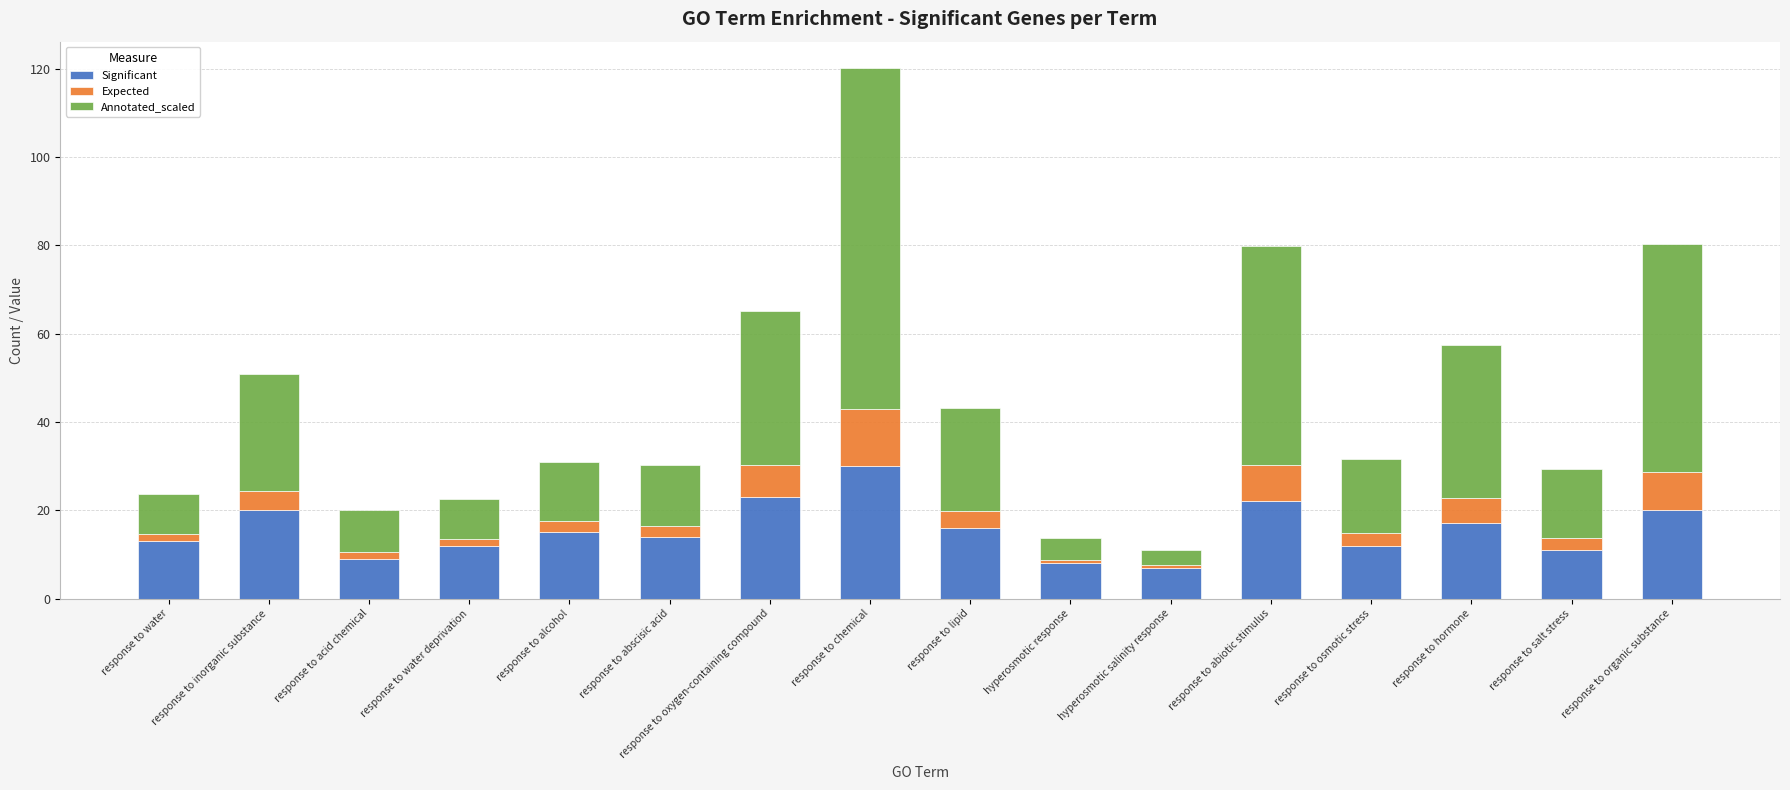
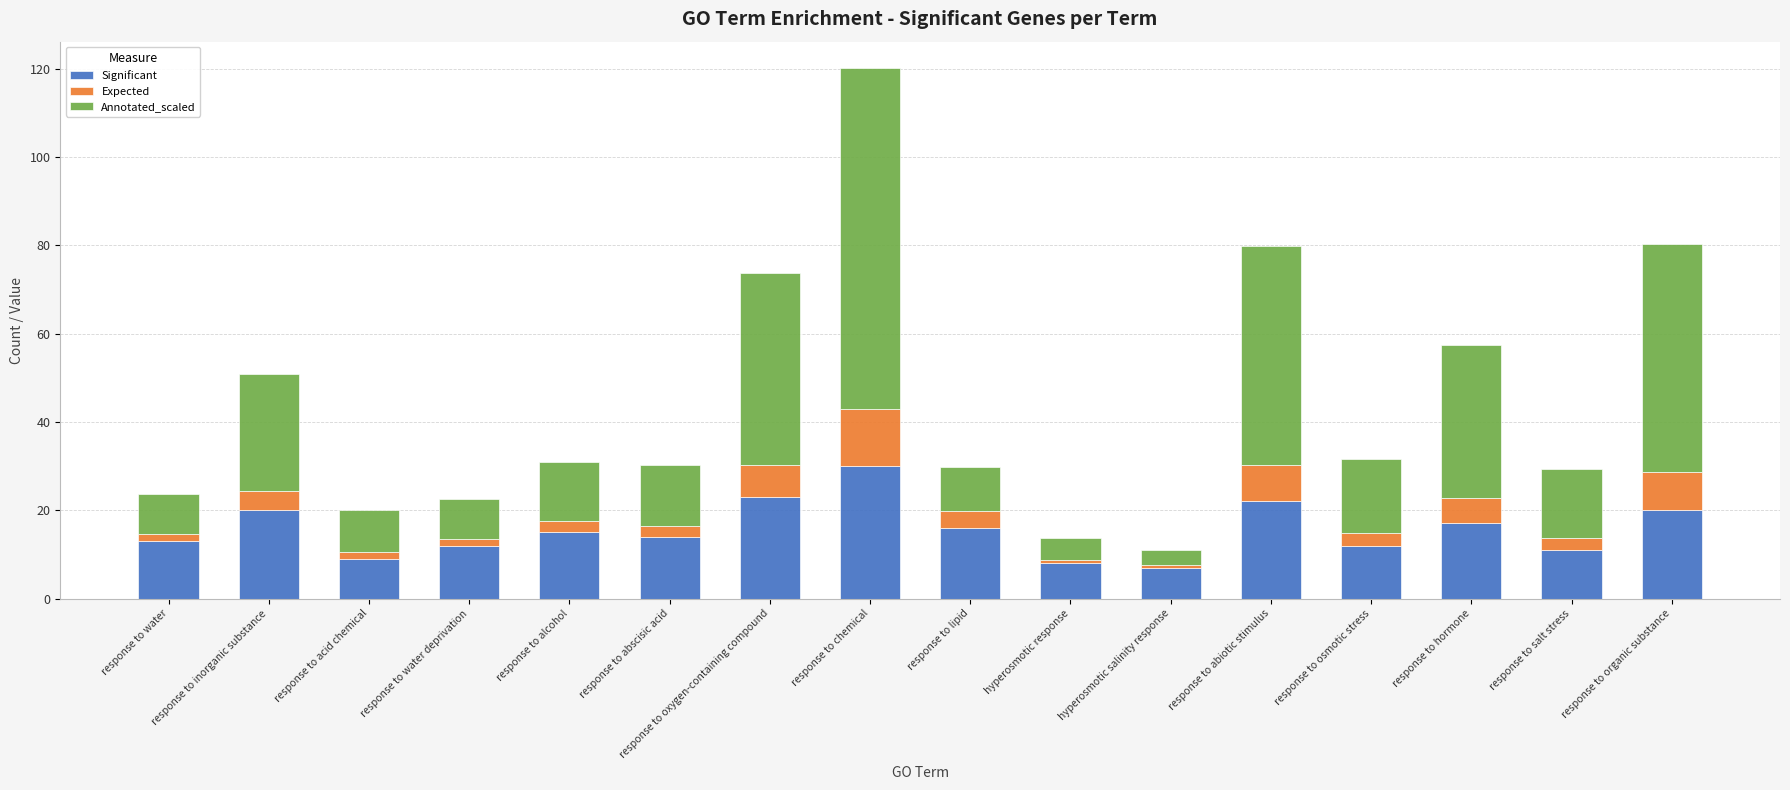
Annotated_scaled, response to oxygen-containing compound: 35 -> 44
Annotated_scaled, response to lipid: 23 -> 10
